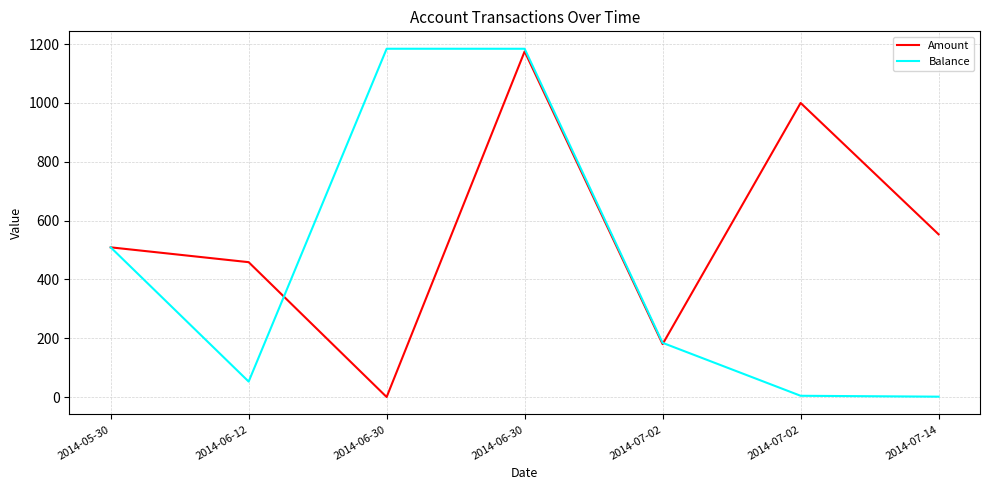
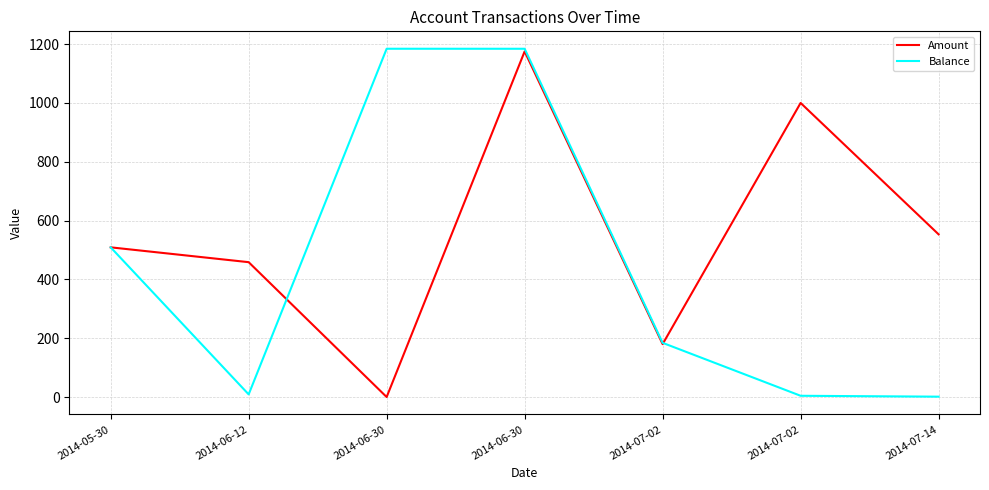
Balance, 2014-06-12: 50 -> 10
